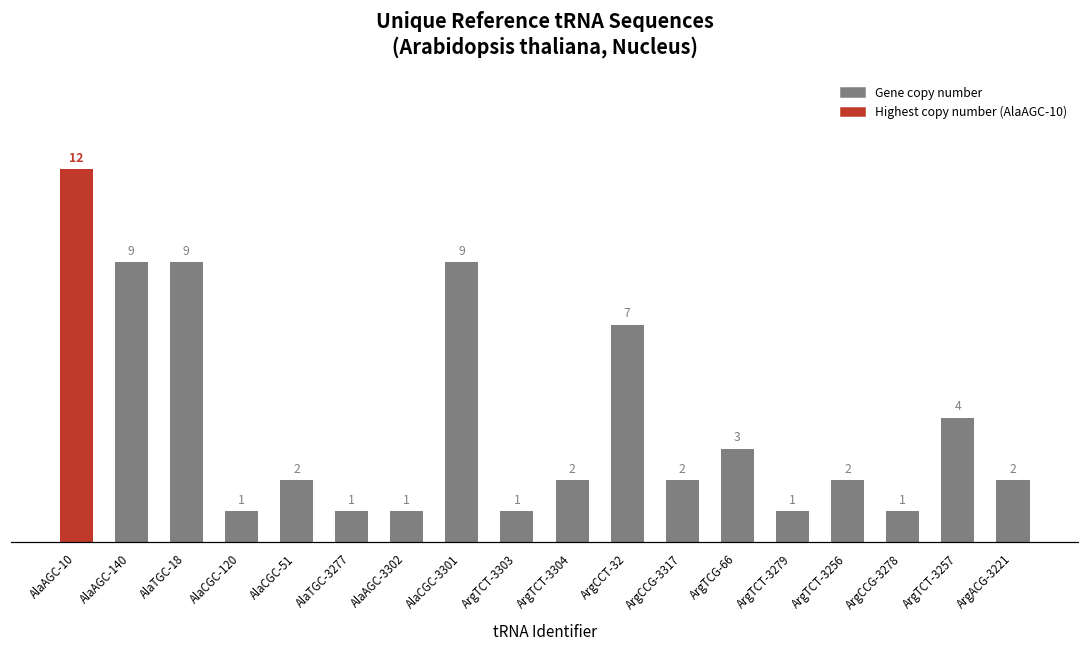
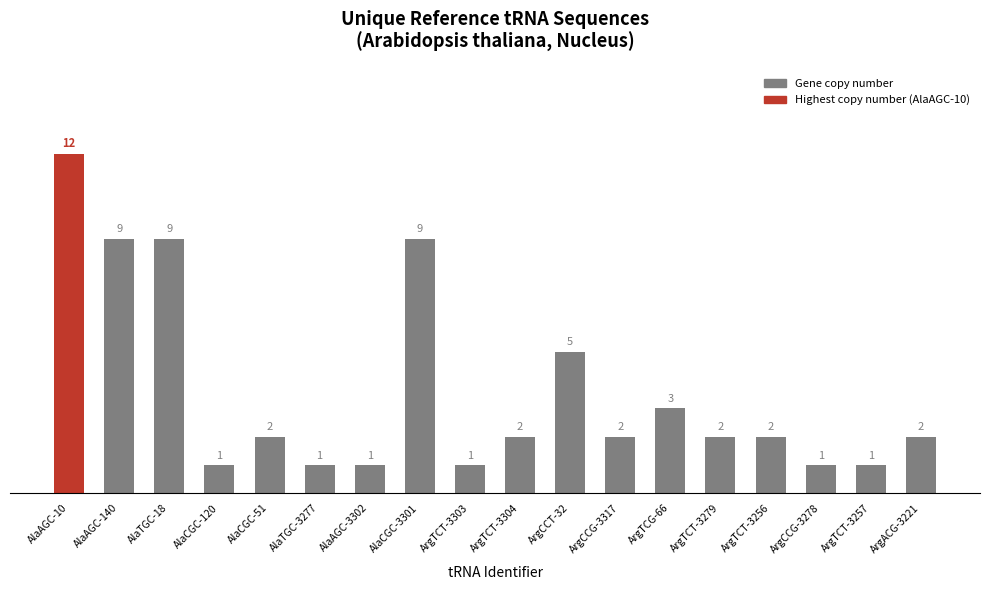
ArgCCT-32: 7 -> 5
ArgTCT-3279: 1 -> 2
ArgTCT-3257: 4 -> 1
